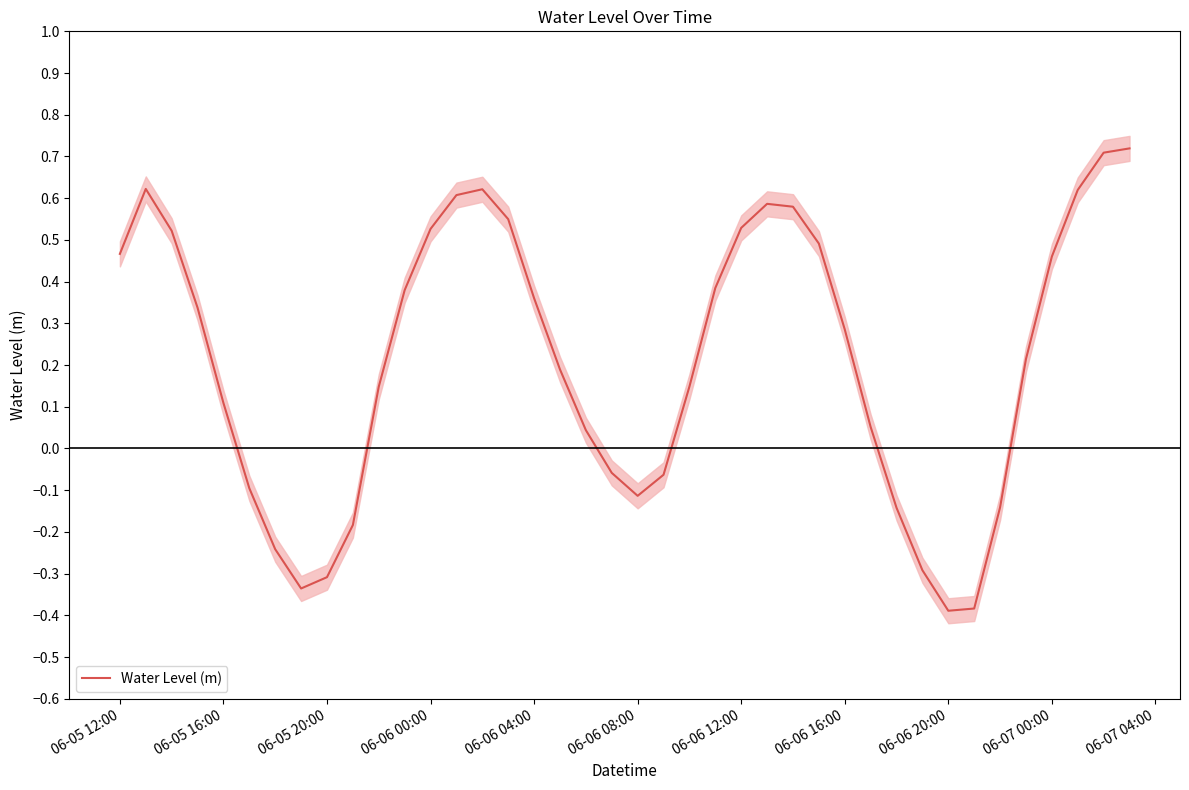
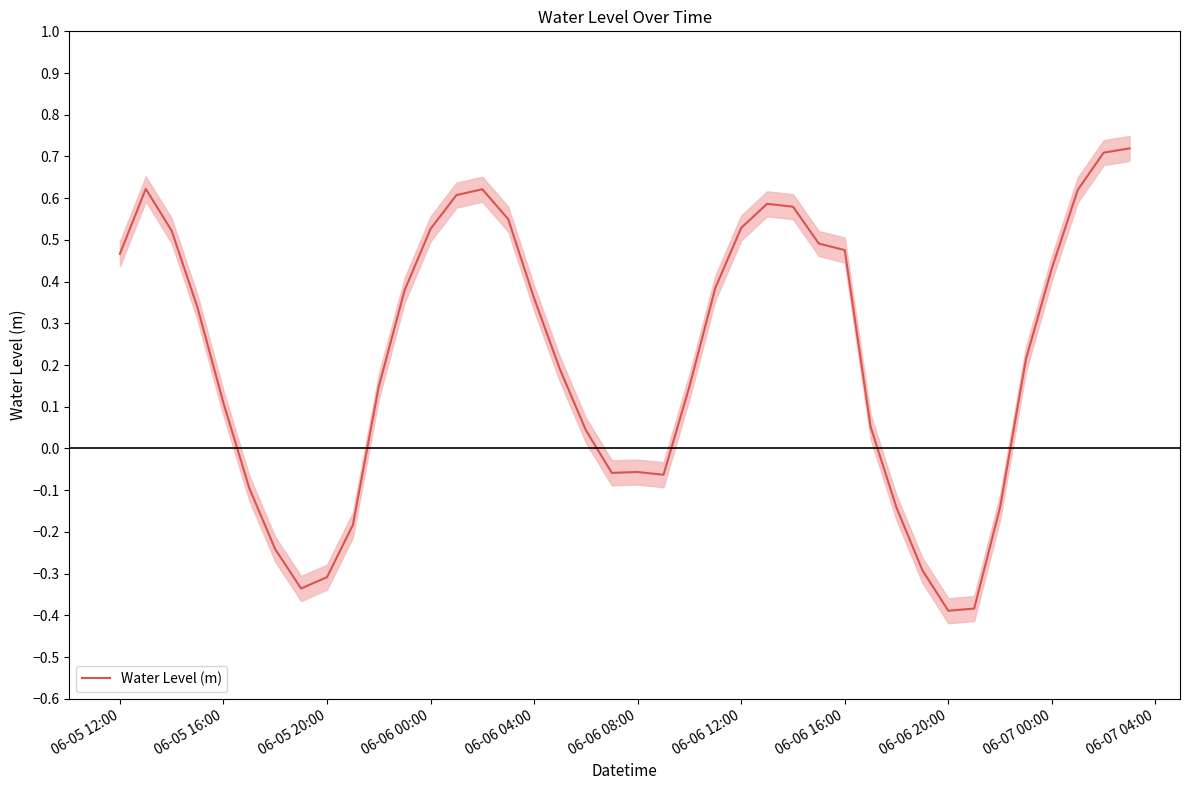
Water Level (m), 06-06 08:00: -0.11 -> -0.06
Water Level (m), 06-06 16:00: 0.29 -> 0.48
Water Level (m), 06-07 00:00: 0.46 -> 0.43
